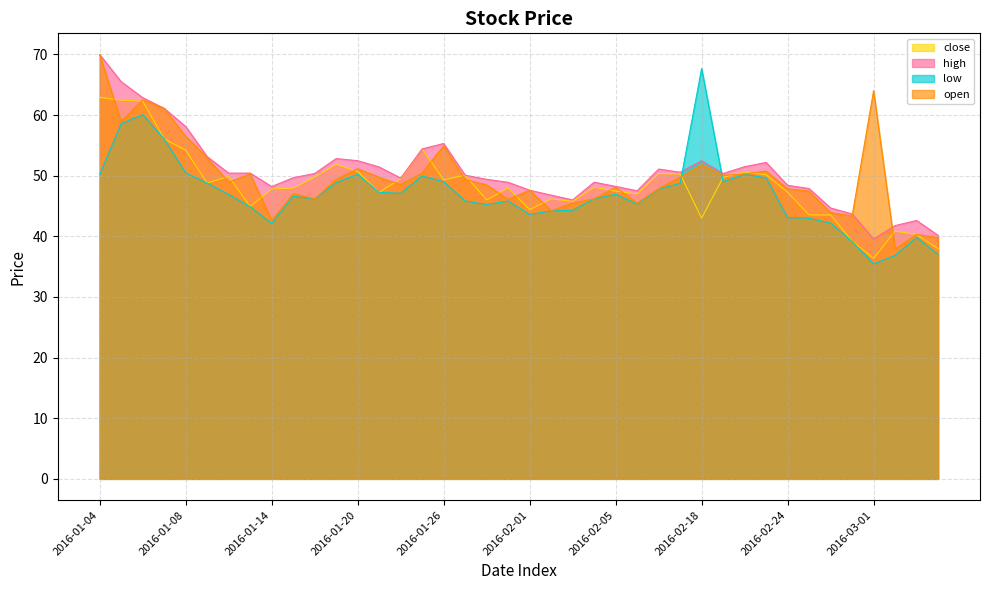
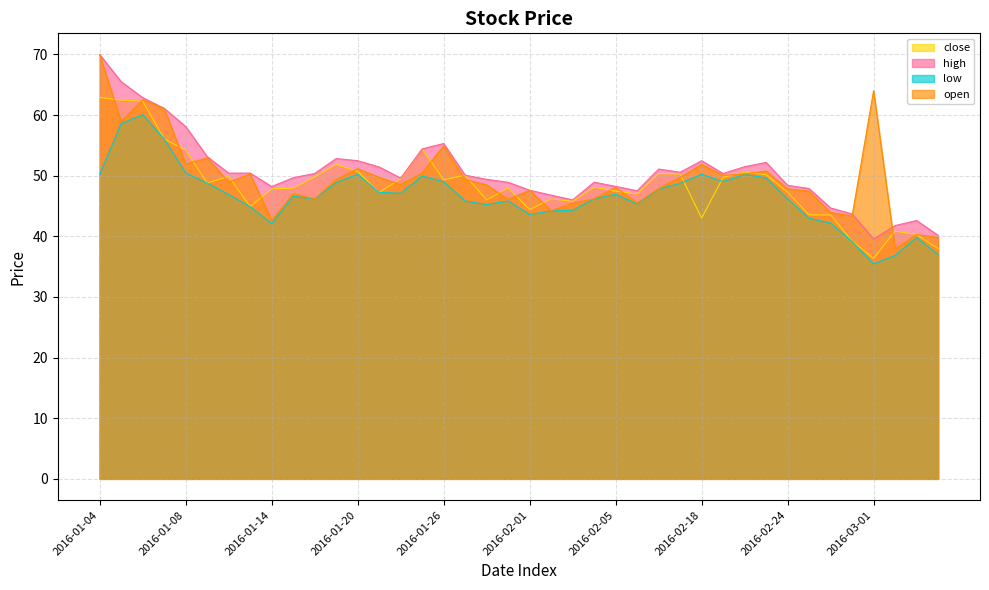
open, 2016-01-08: 56 -> 52
low, 2016-02-18: 68 -> 50
low, 2016-02-24: 43 -> 46
